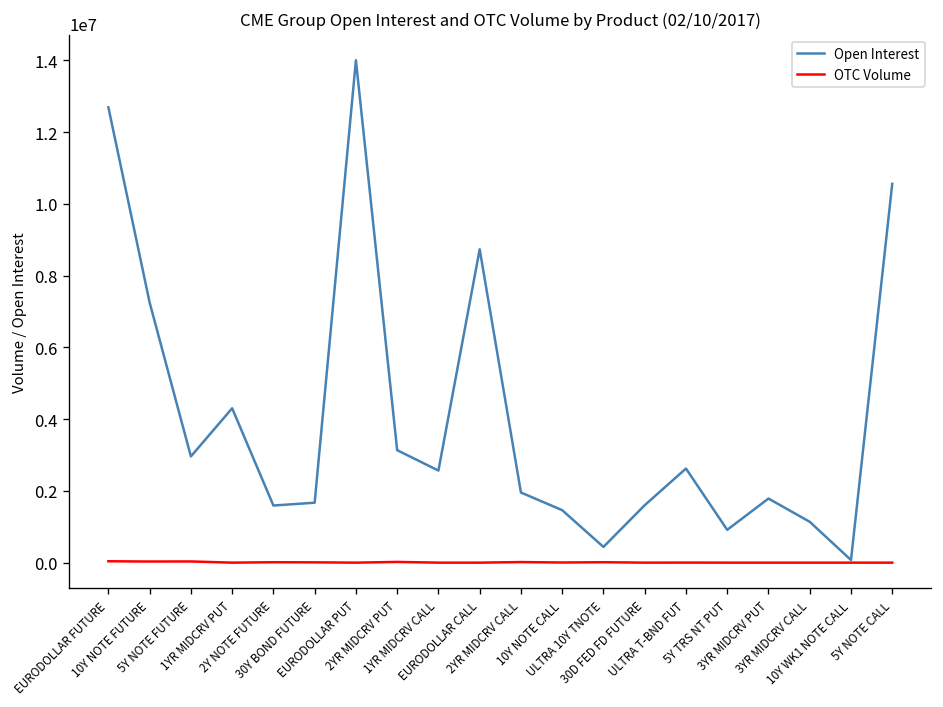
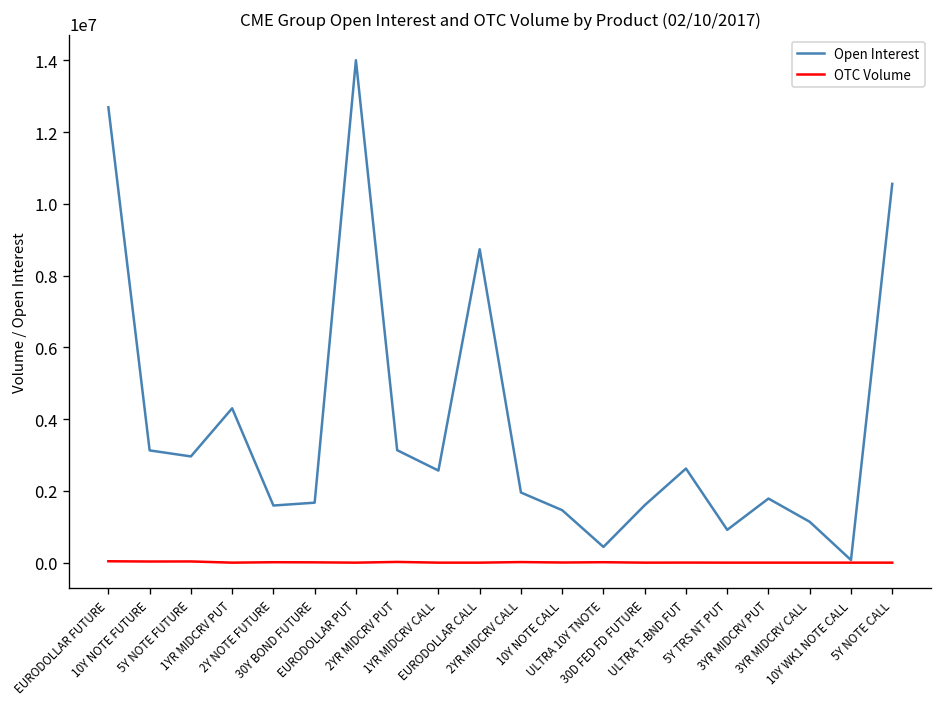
Open Interest, 10Y NOTE FUTURE: 7200000 -> 3100000
